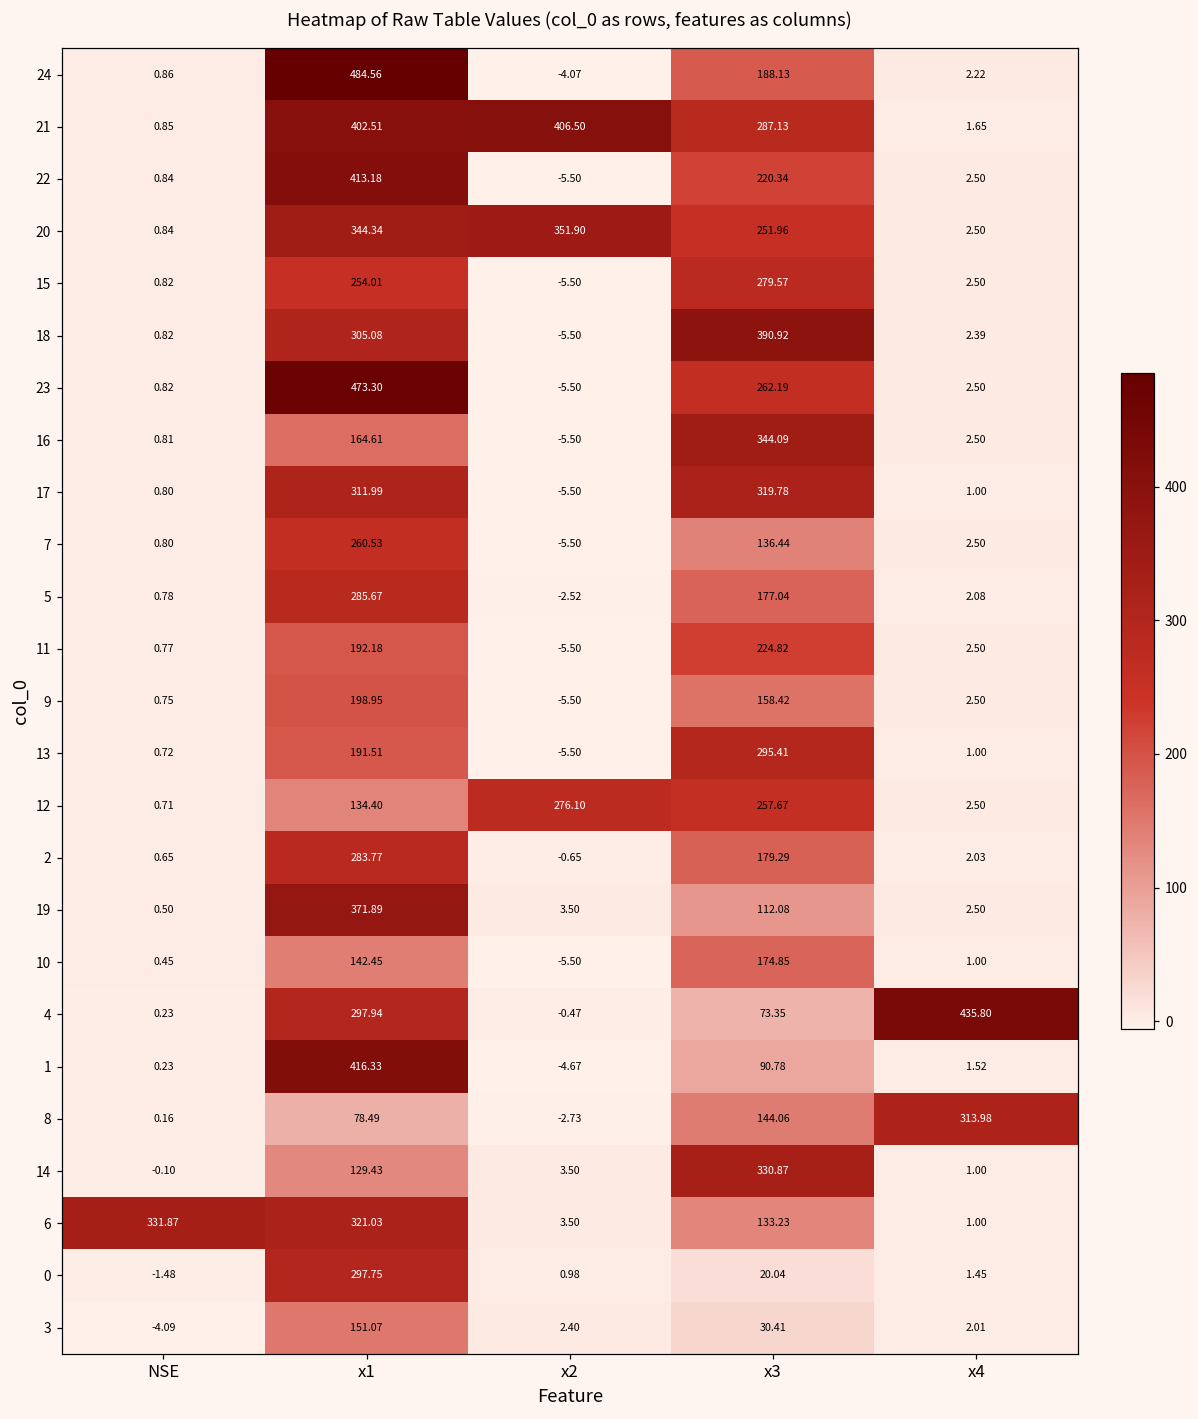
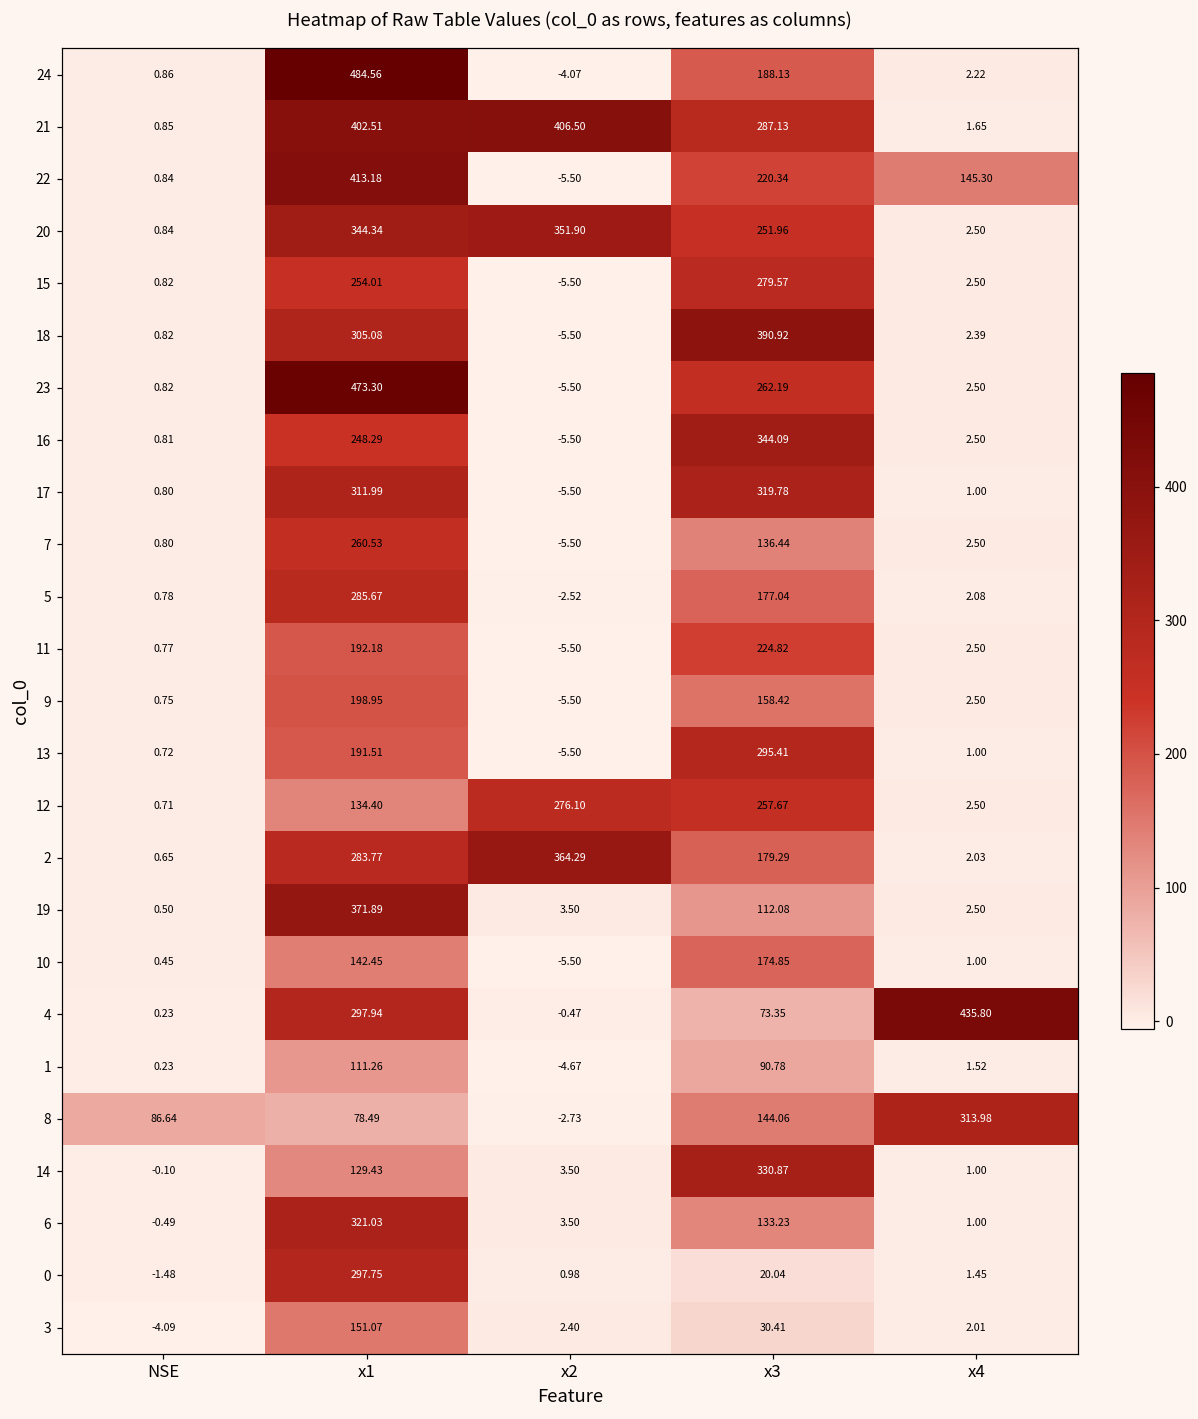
22, x4: 2.50 -> 145.30
16, x1: 164.61 -> 248.29
2, x2: -0.65 -> 364.29
1, x1: 416.33 -> 111.26
8, NSE: 0.16 -> 86.64
6, NSE: 331.87 -> -0.49
